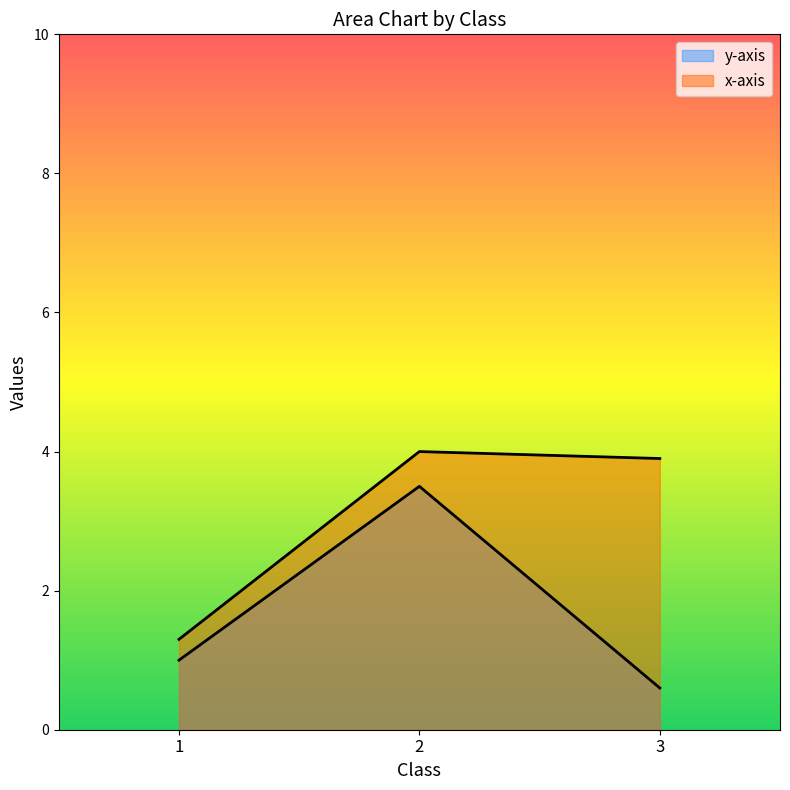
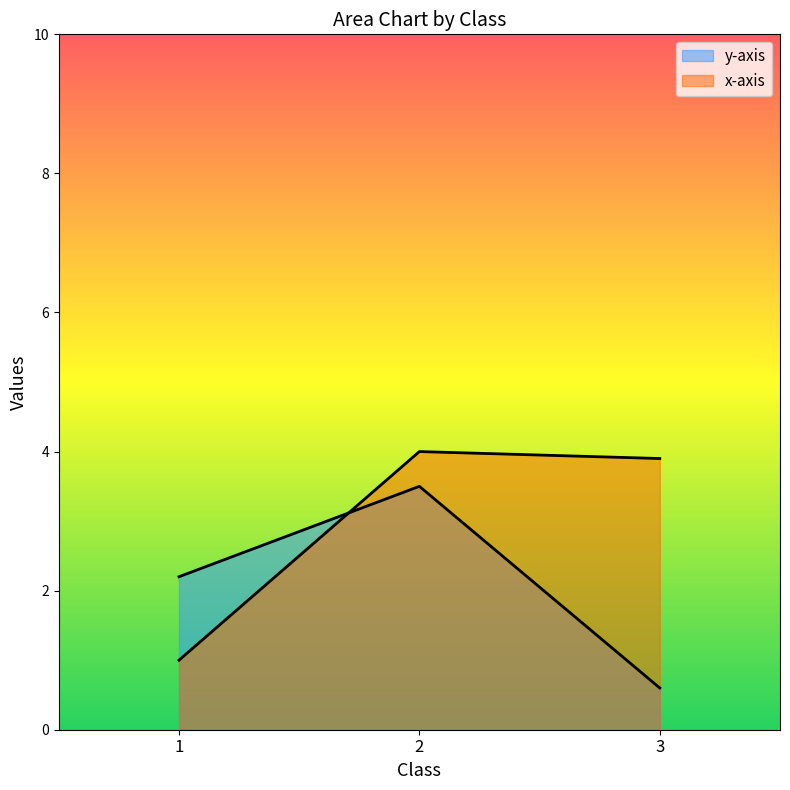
y-axis, 1: 1.0 -> 2.2
x-axis, 1: 1.3 -> 1.0
